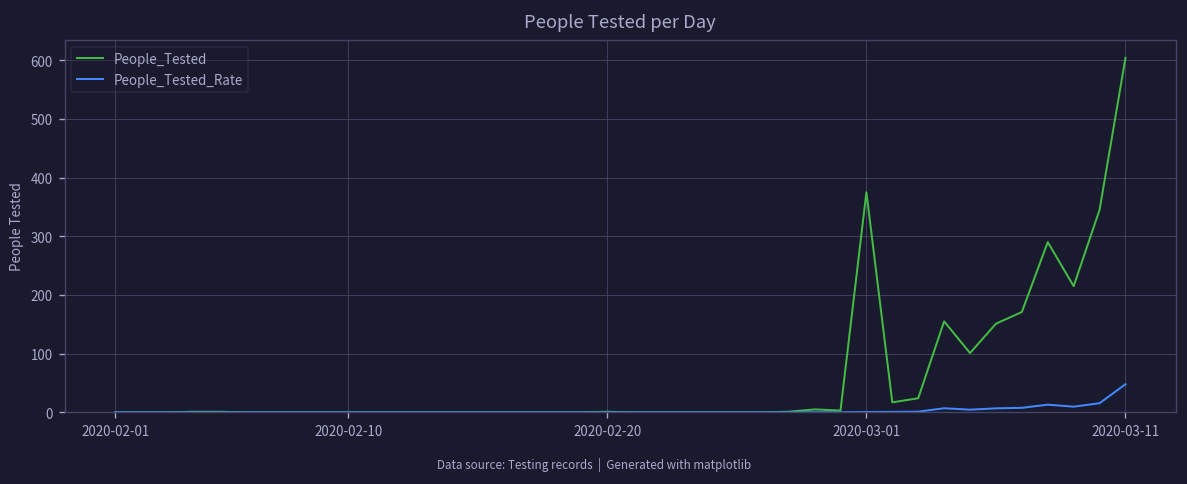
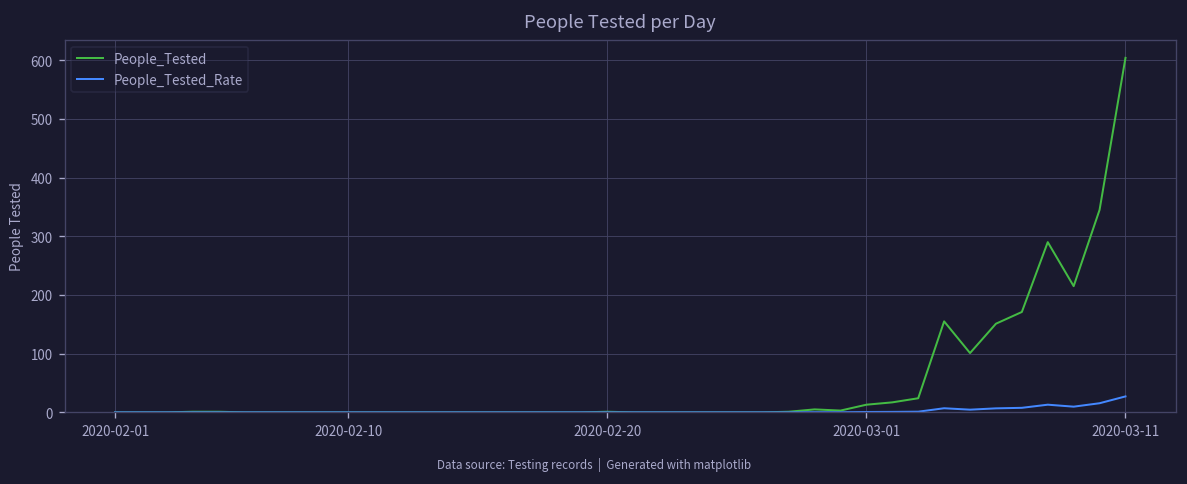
People_Tested, 2020-03-01: 380 -> 10
People_Tested_Rate, 2020-03-11: 50 -> 30
